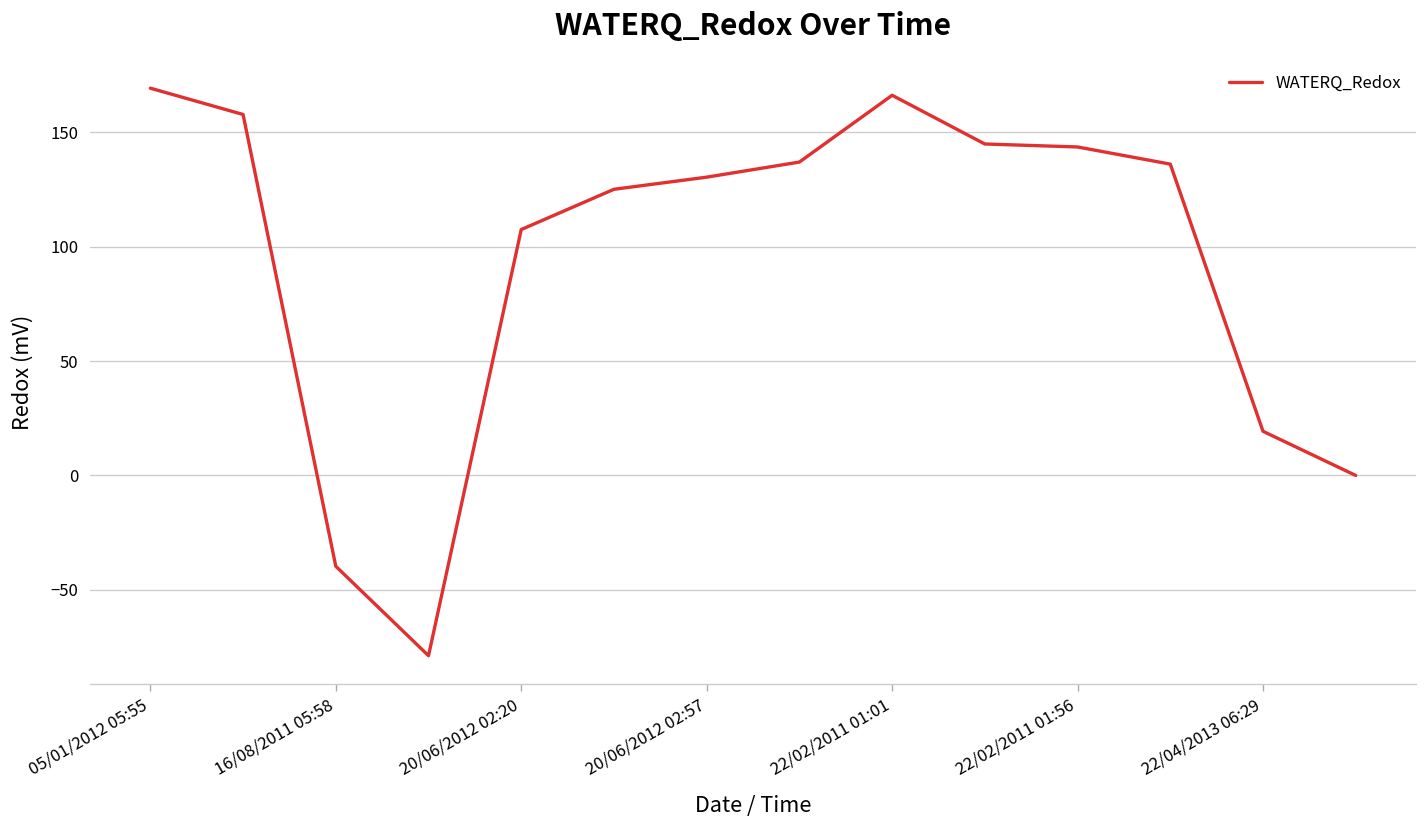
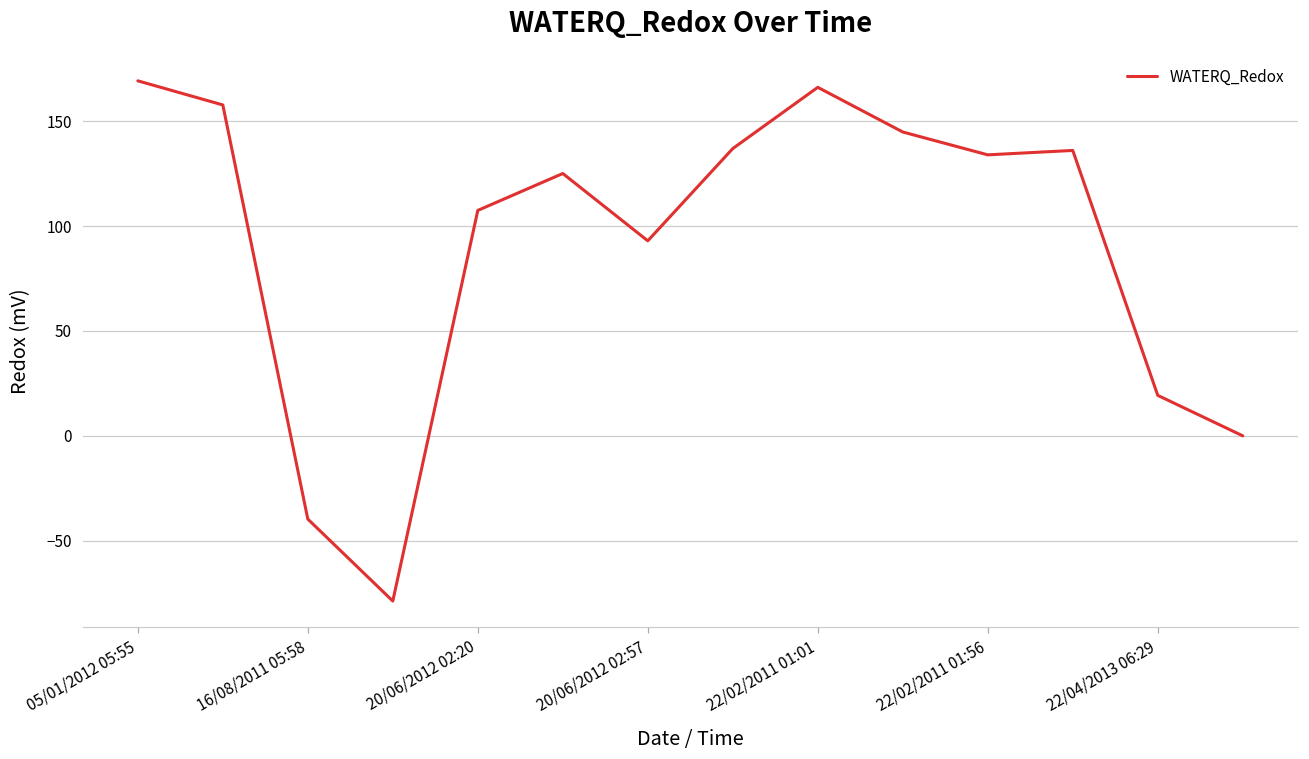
20/06/2012 02:57: 130 -> 93
22/02/2011 01:56: 144 -> 134
